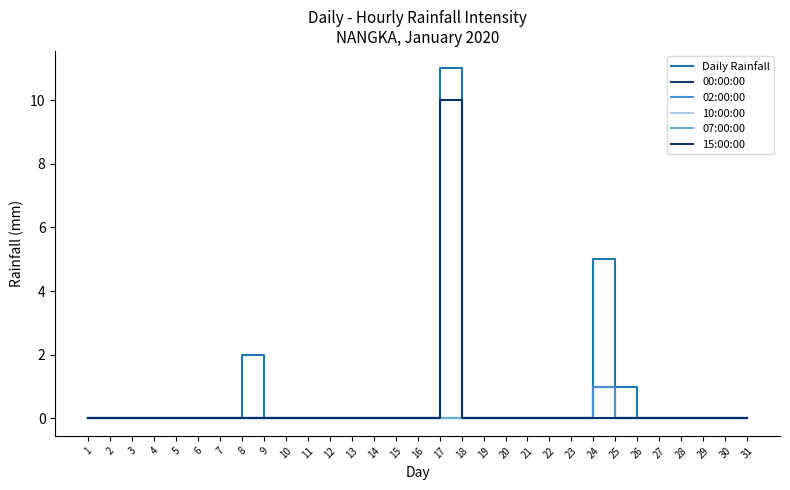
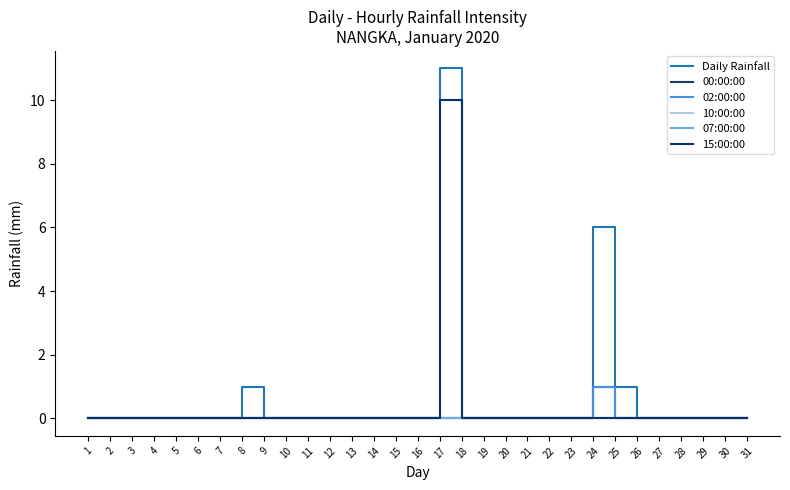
Daily Rainfall, 8: 2 -> 1
Daily Rainfall, 24: 5 -> 6
